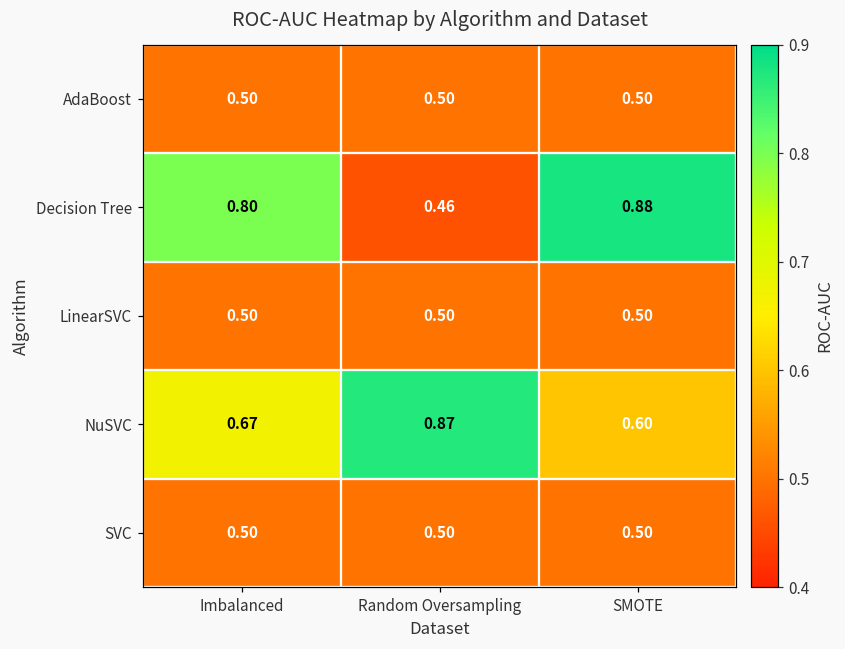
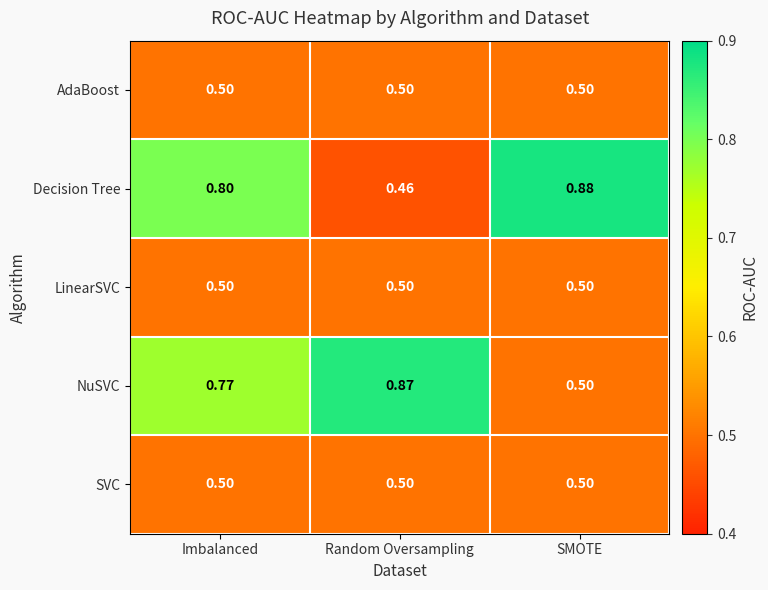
NuSVC, Imbalanced: 0.67 -> 0.77
NuSVC, SMOTE: 0.60 -> 0.50
